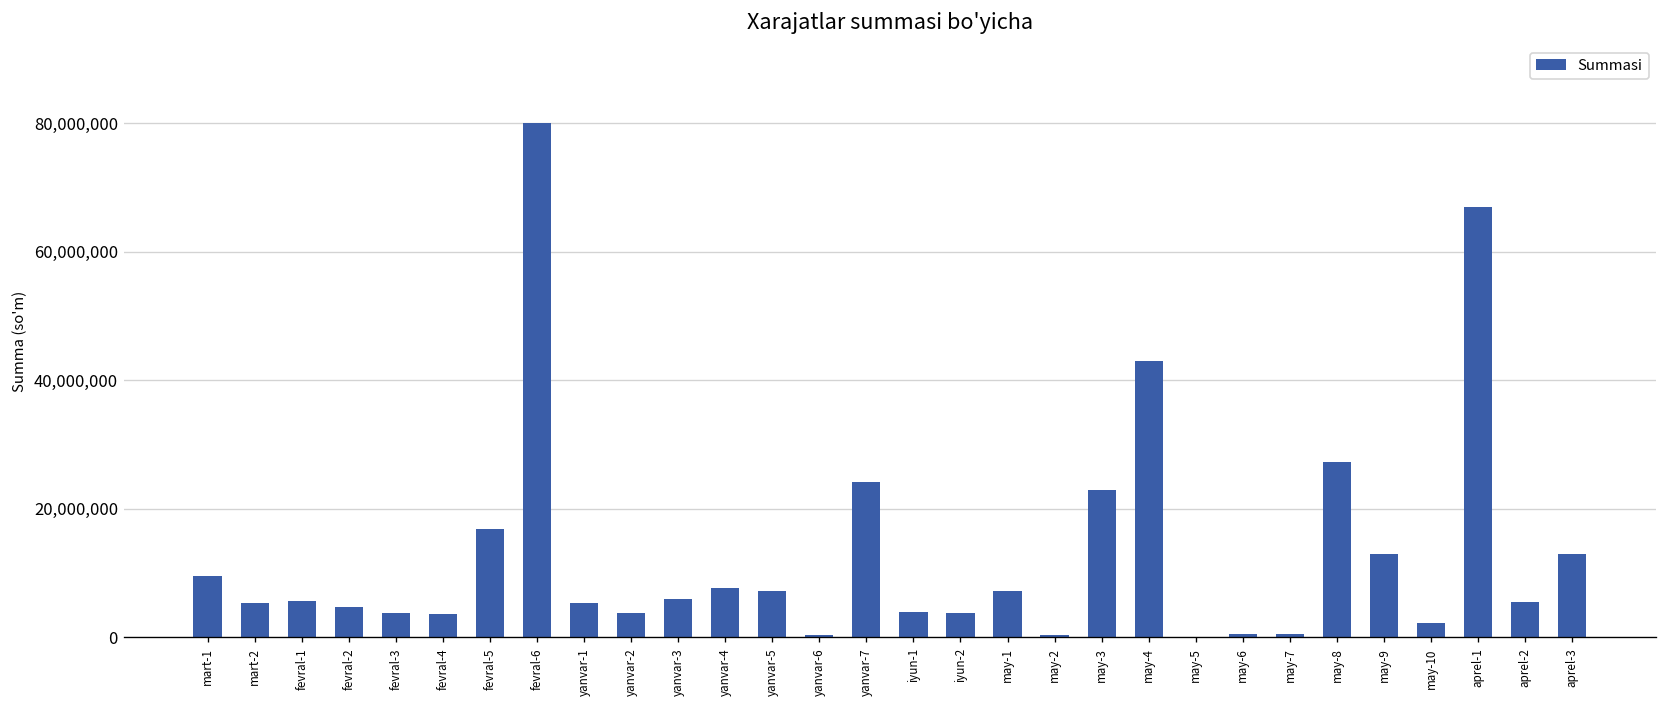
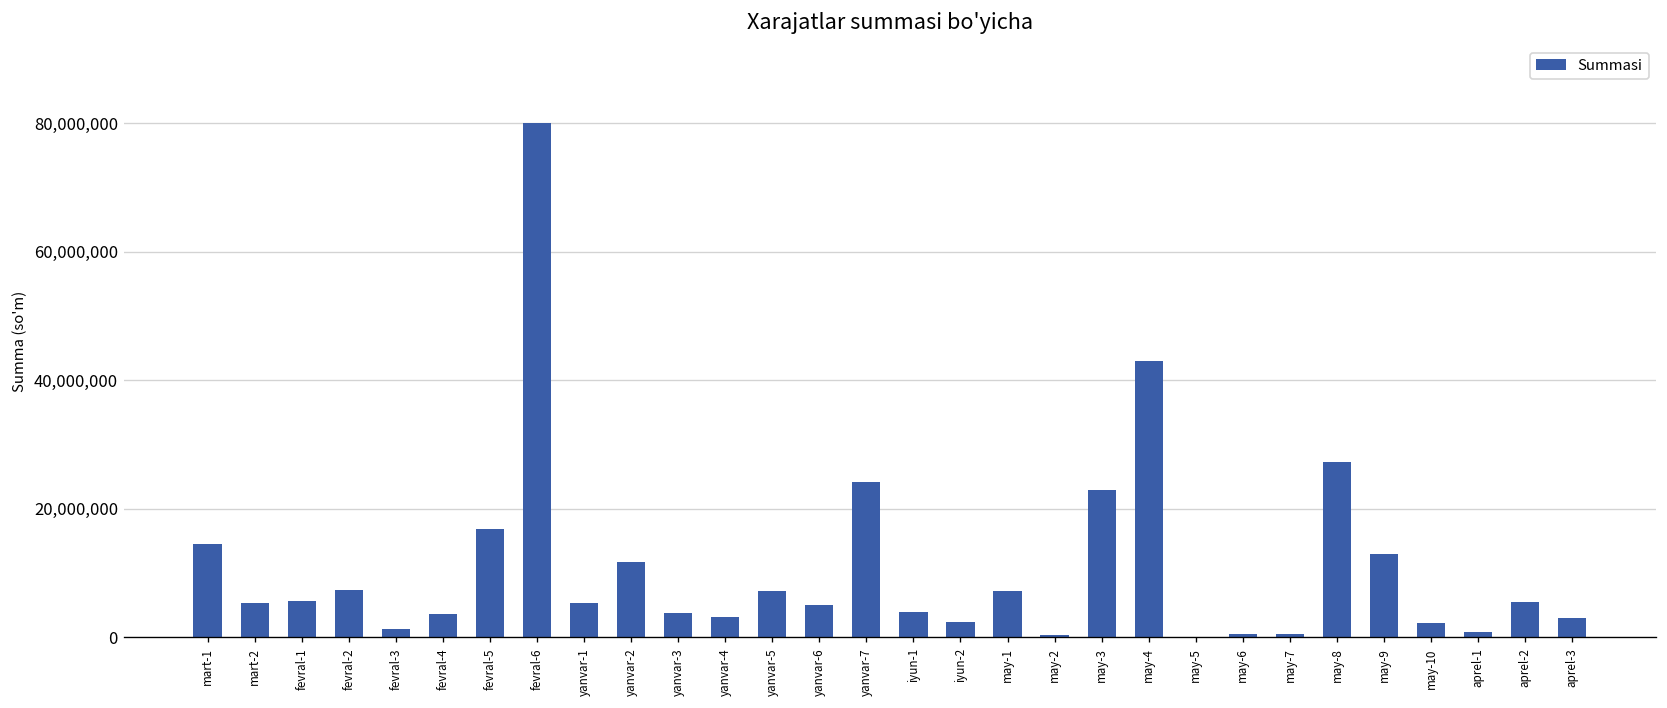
mart-1: 10,000,000 -> 14,000,000
fevral-2: 5,000,000 -> 7,000,000
fevral-3: 4,000,000 -> 1,000,000
yanvar-2: 4,000,000 -> 12,000,000
yanvar-3: 6,000,000 -> 4,000,000
yanvar-4: 8,000,000 -> 3,000,000
yanvar-6: 0 -> 5,000,000
iyun-2: 4,000,000 -> 2,000,000
aprel-1: 67,000,000 -> 1,000,000
aprel-3: 13,000,000 -> 3,000,000
